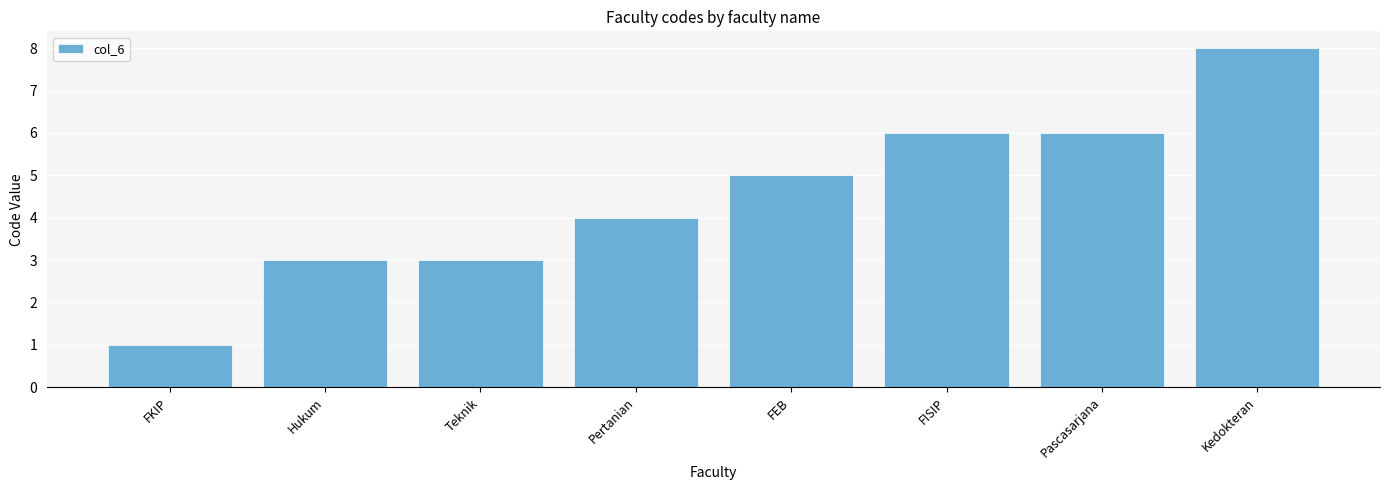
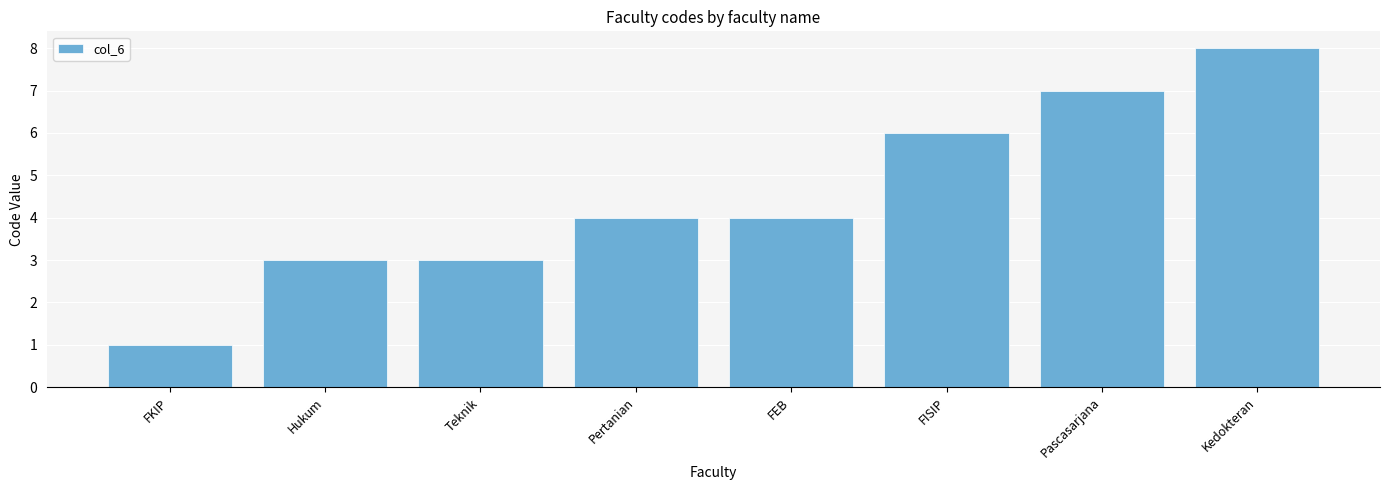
FEB: 5 -> 4
Pascasarjana: 6 -> 7
